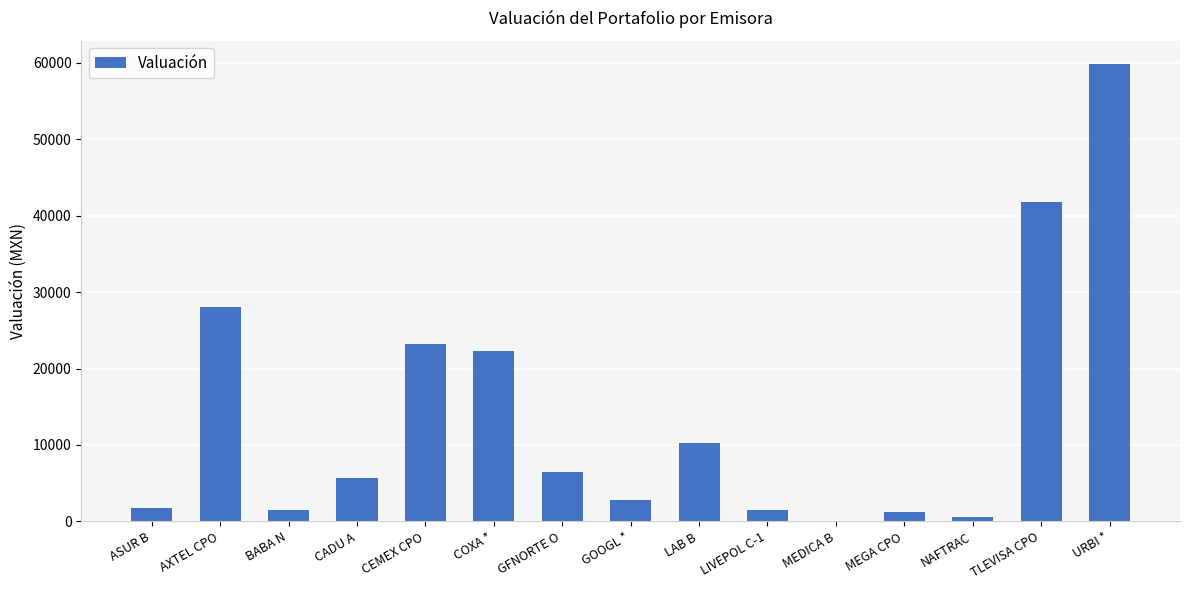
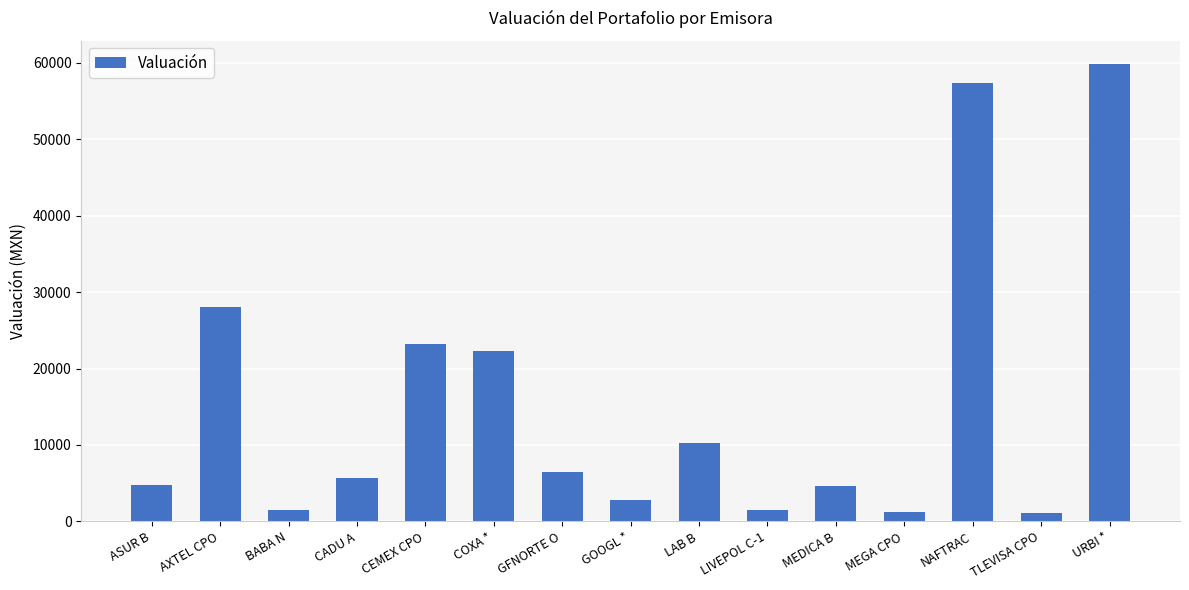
ASUR B: 2000 -> 5000
MEDICA B: 0 -> 5000
NAFTRAC: 1000 -> 57000
TLEVISA CPO: 42000 -> 1000
